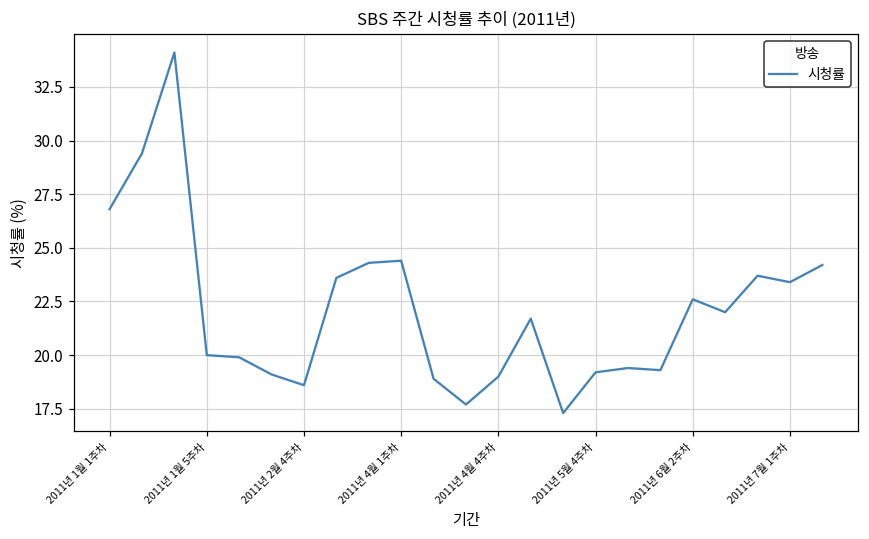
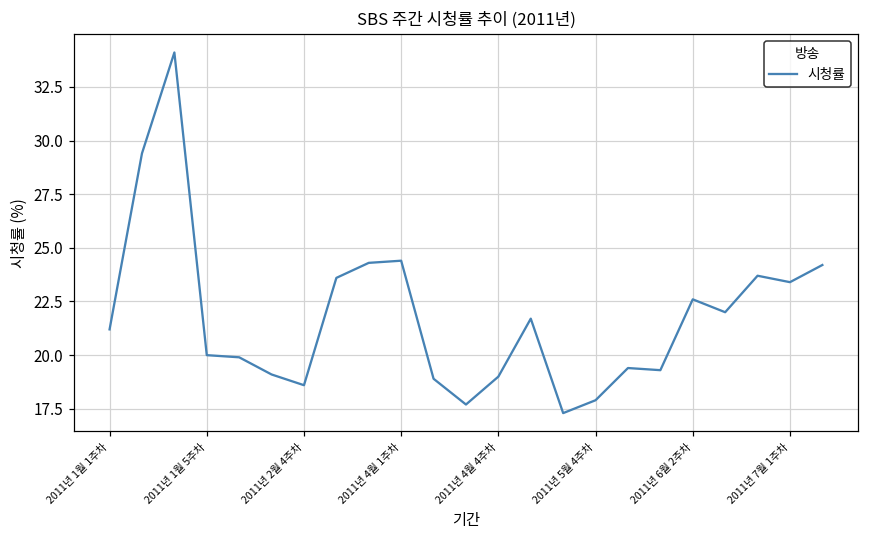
2011년 1월 1주차: 26.8 -> 21.2
2011년 5월 4주차: 19.2 -> 17.9
